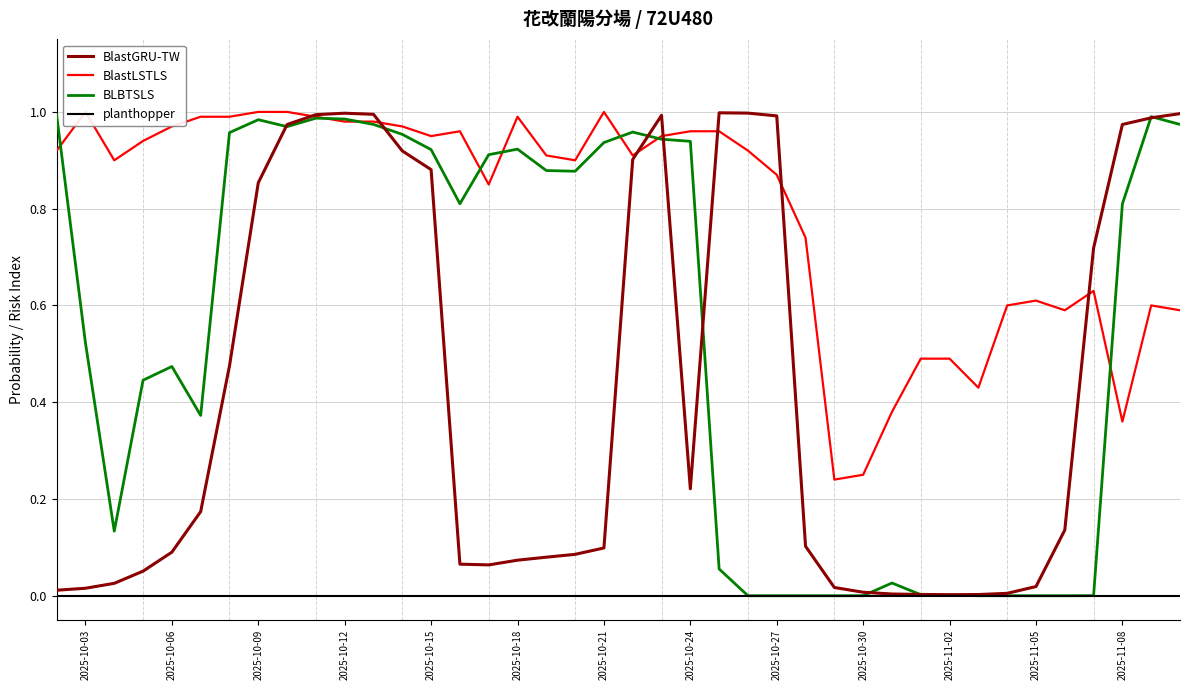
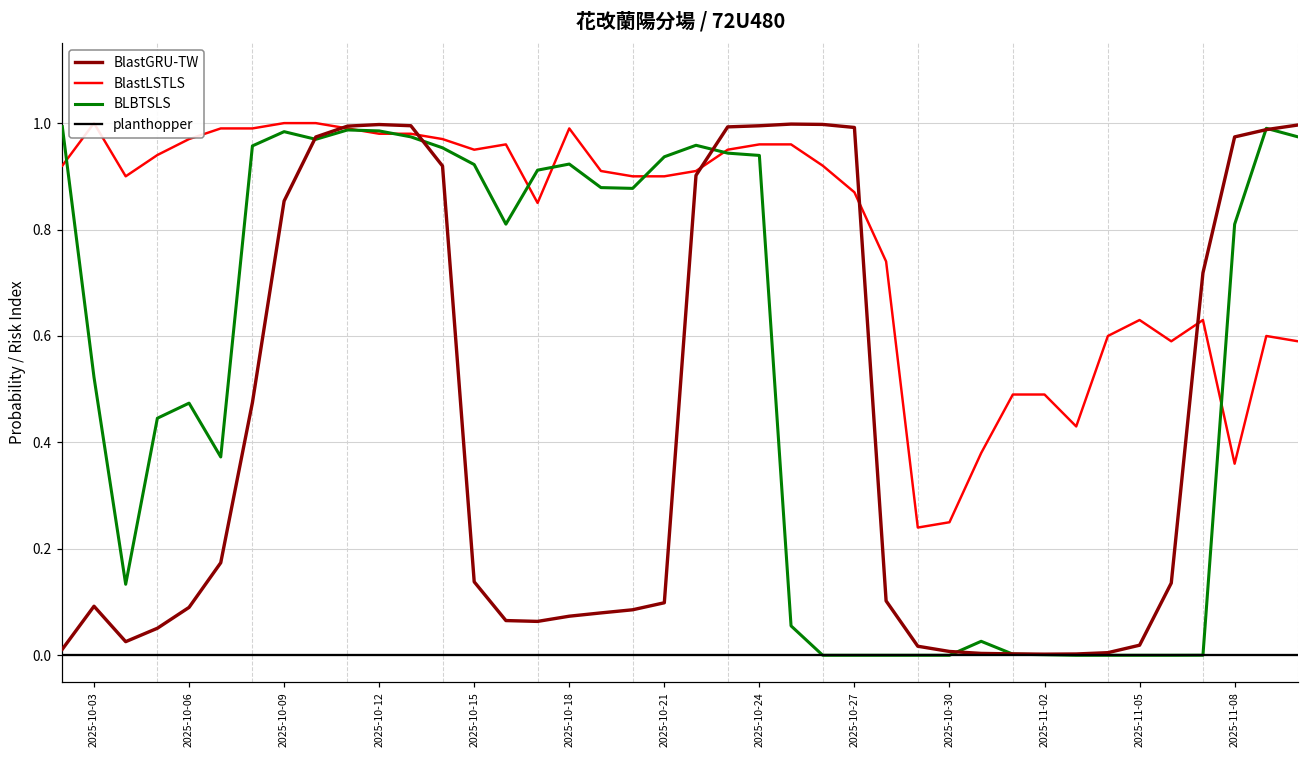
BlastGRU-TW, 2025-10-03: 0.02 -> 0.09
BlastGRU-TW, 2025-10-15: 0.88 -> 0.14
BlastLSTLS, 2025-10-21: 1.0 -> 0.9
BlastGRU-TW, 2025-10-24: 0.22 -> 0.99
BlastLSTLS, 2025-11-05: 0.61 -> 0.63
